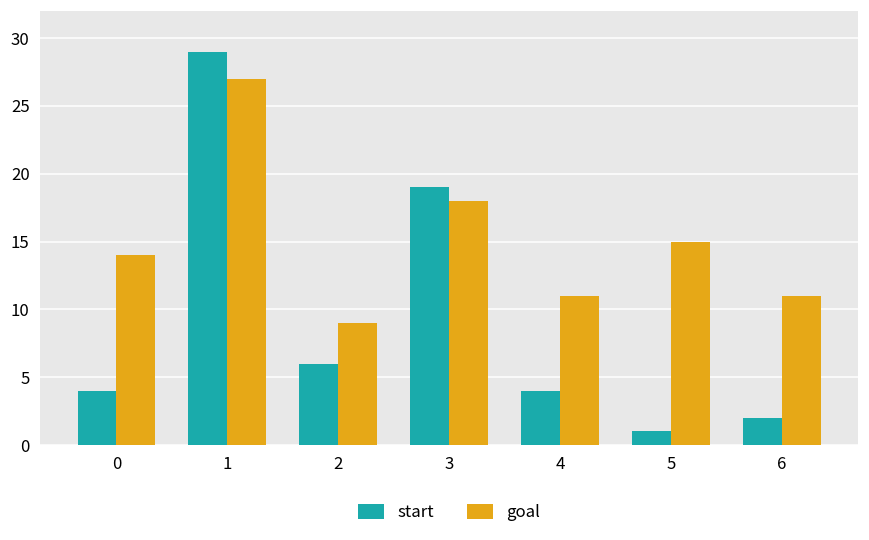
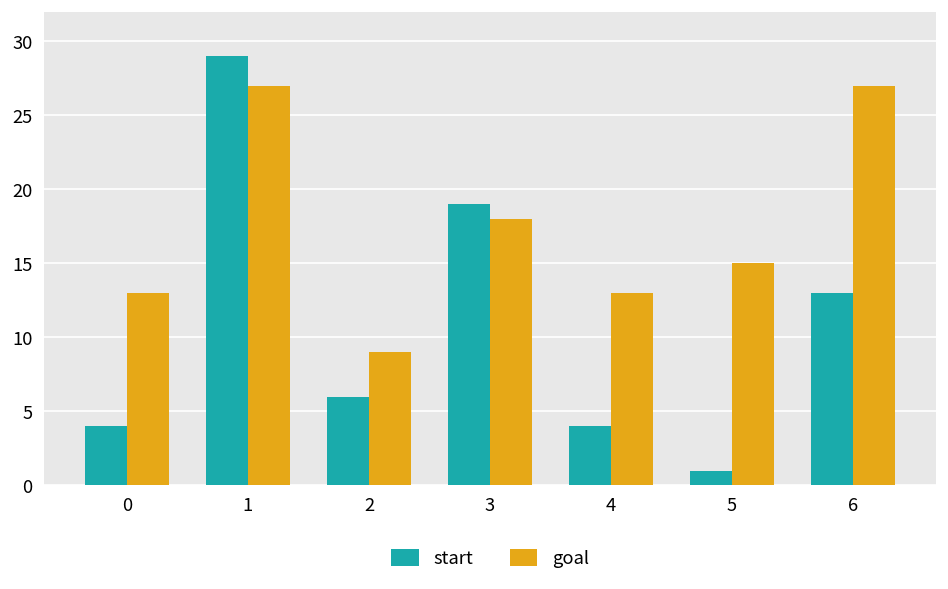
goal, 0: 14 -> 13
goal, 4: 11 -> 13
start, 6: 2 -> 13
goal, 6: 11 -> 27
